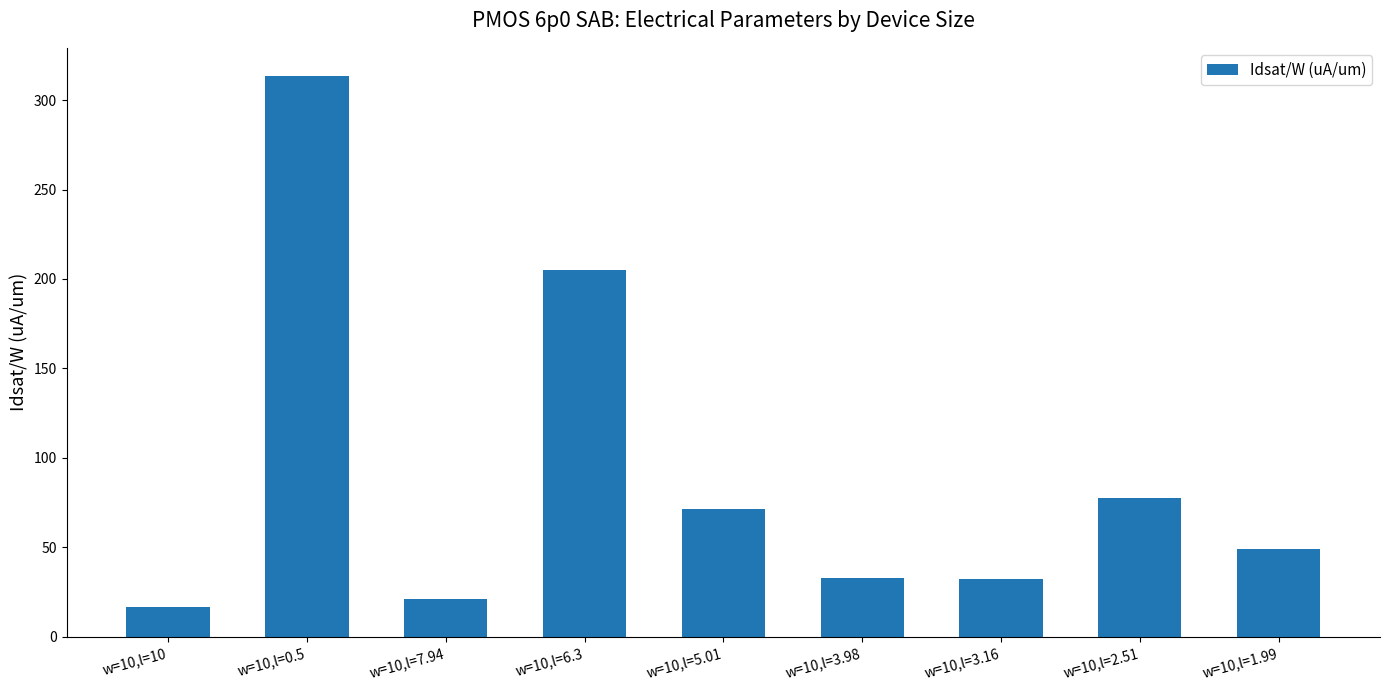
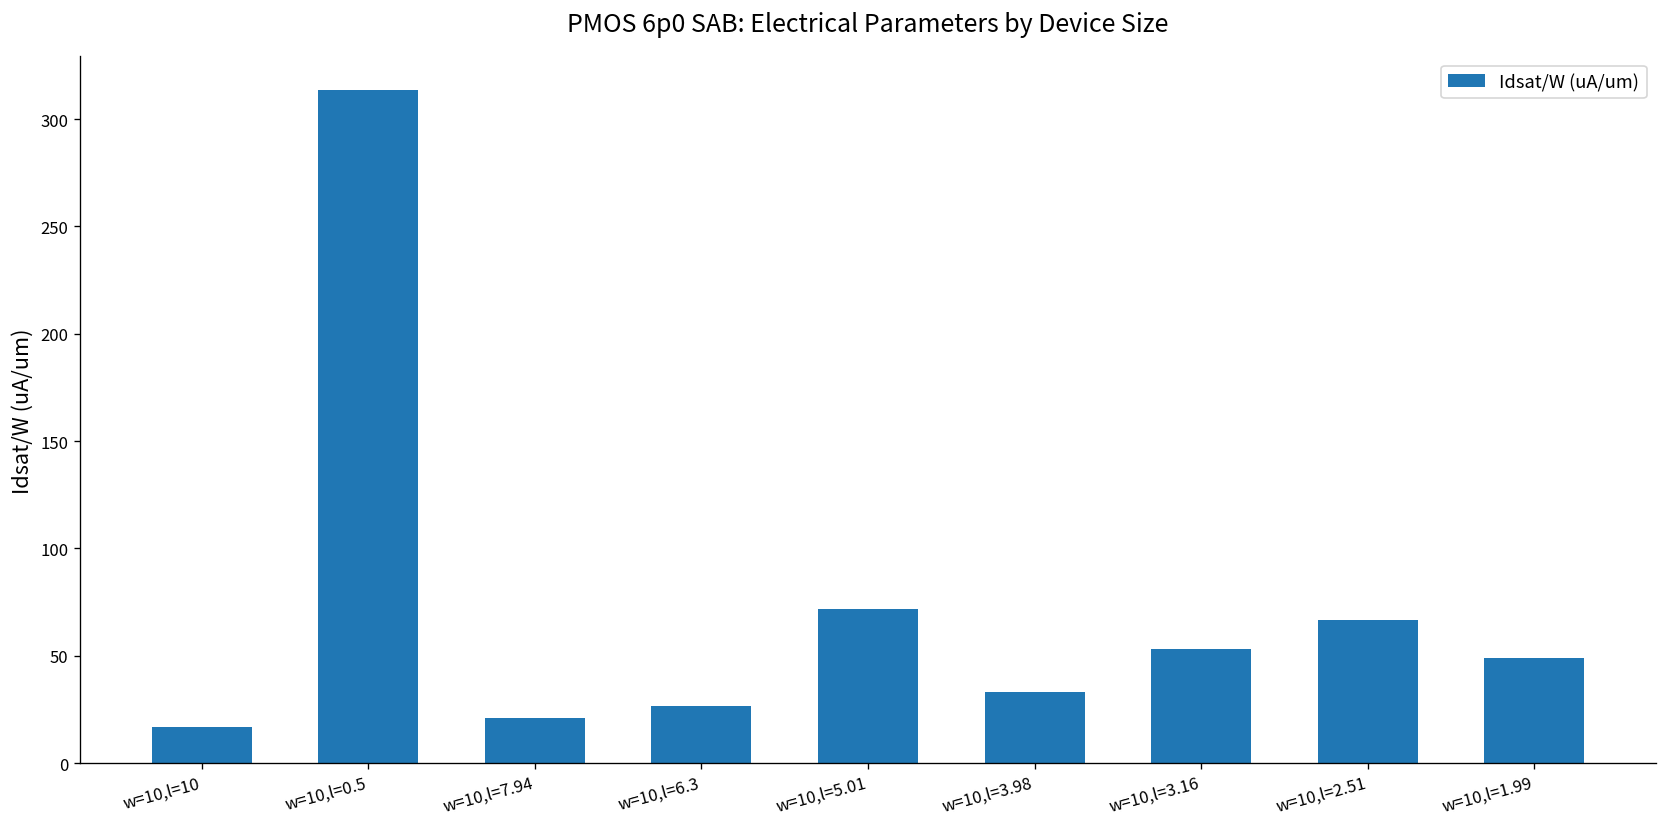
w=10,l=6.3: 205 -> 27
w=10,l=3.16: 32 -> 53
w=10,l=2.51: 78 -> 67
